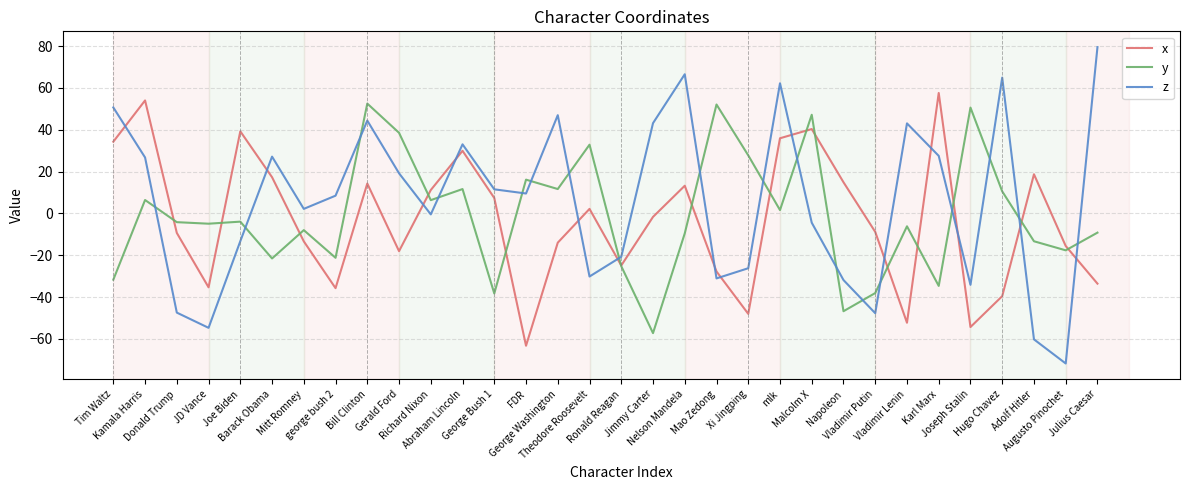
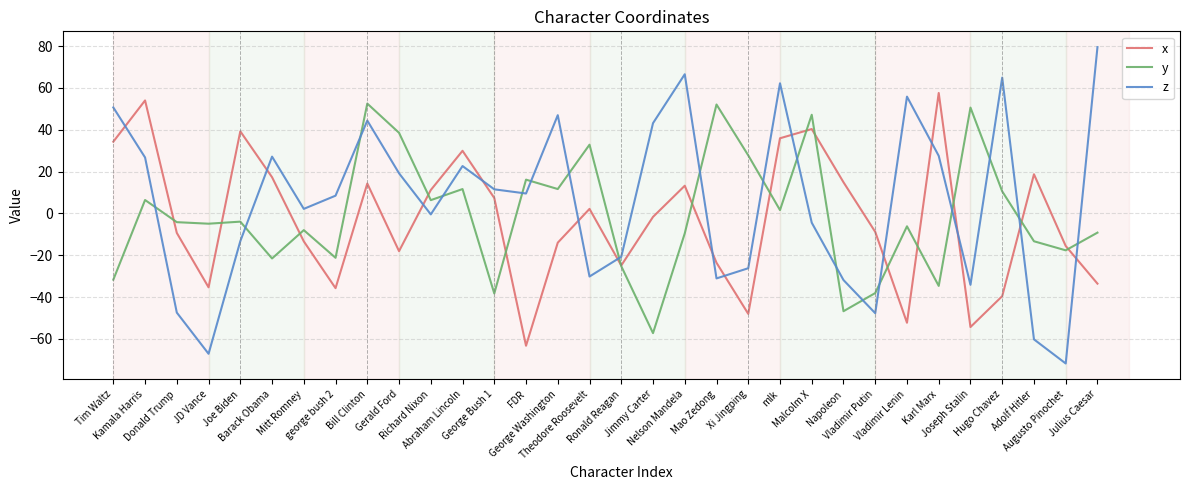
z, JD Vance: -55 -> -67
z, Abraham Lincoln: 33 -> 23
x, Mao Zedong: -28 -> -24
z, Vladimir Lenin: 43 -> 56
